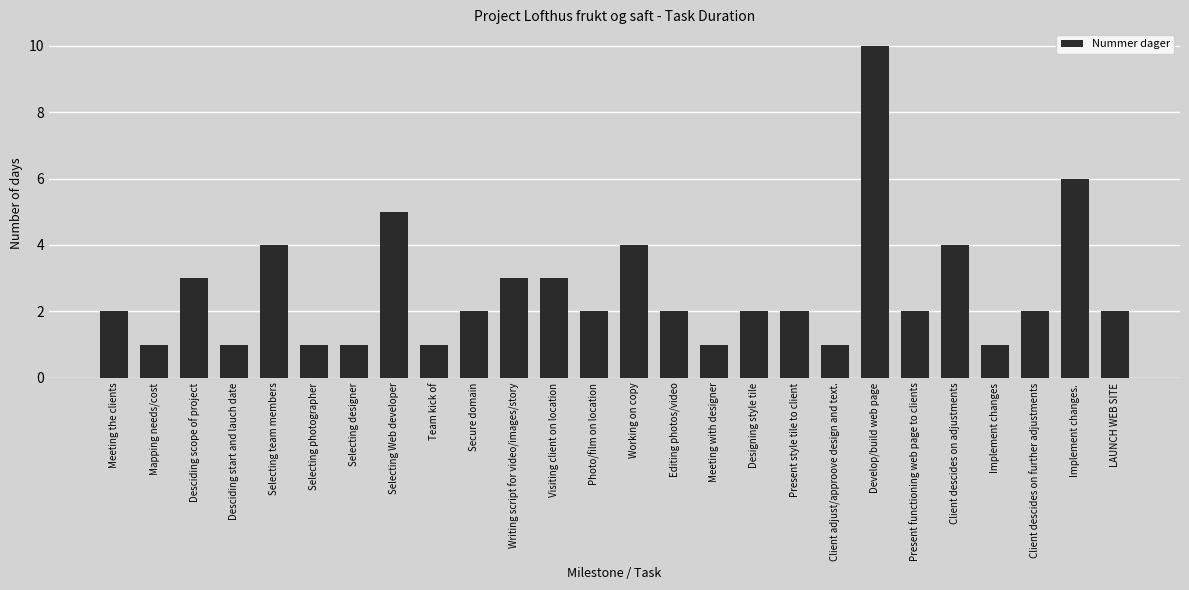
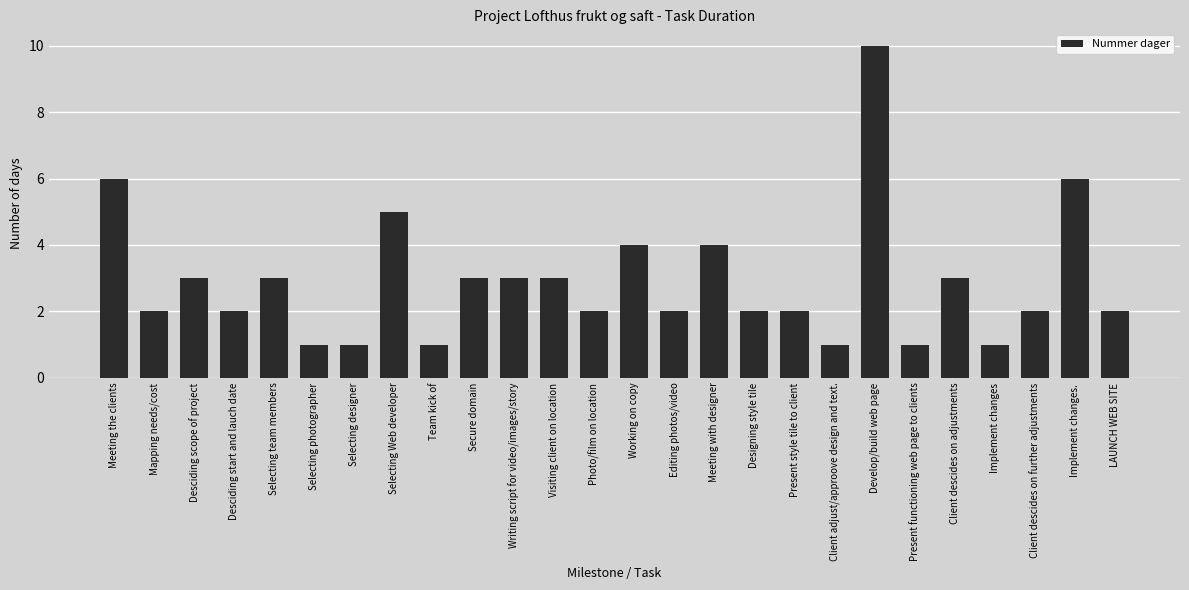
Meeting the clients: 2 -> 6
Mapping needs/cost: 1 -> 2
Desciding start and lauch date: 1 -> 2
Selecting team members: 4 -> 3
Secure domain: 2 -> 3
Meeting with designer: 1 -> 4
Present functioning web page to clients: 2 -> 1
Client descides on adjustments: 4 -> 3
